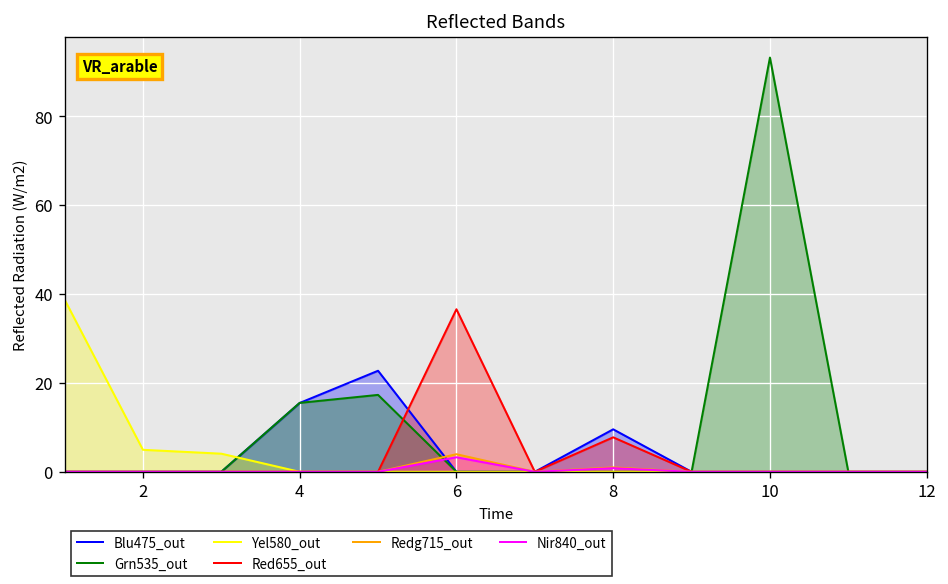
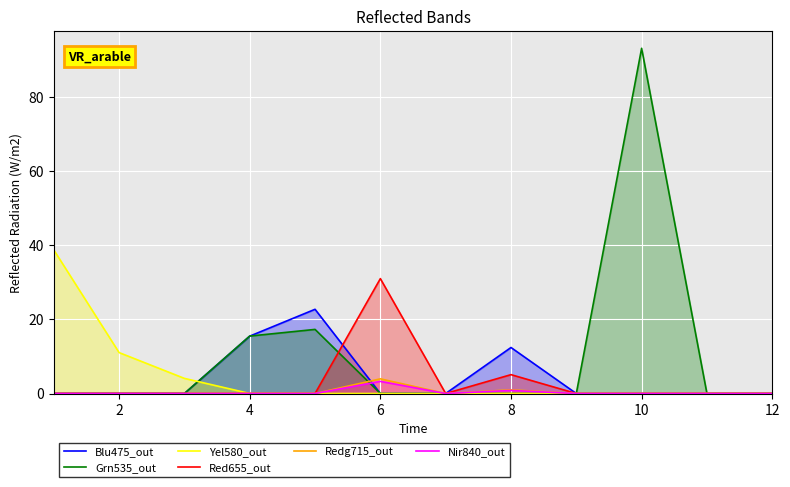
Yel580_out, 2: 5 -> 11
Red655_out, 6: 37 -> 31
Blu475_out, 8: 10 -> 12
Red655_out, 8: 8 -> 5
